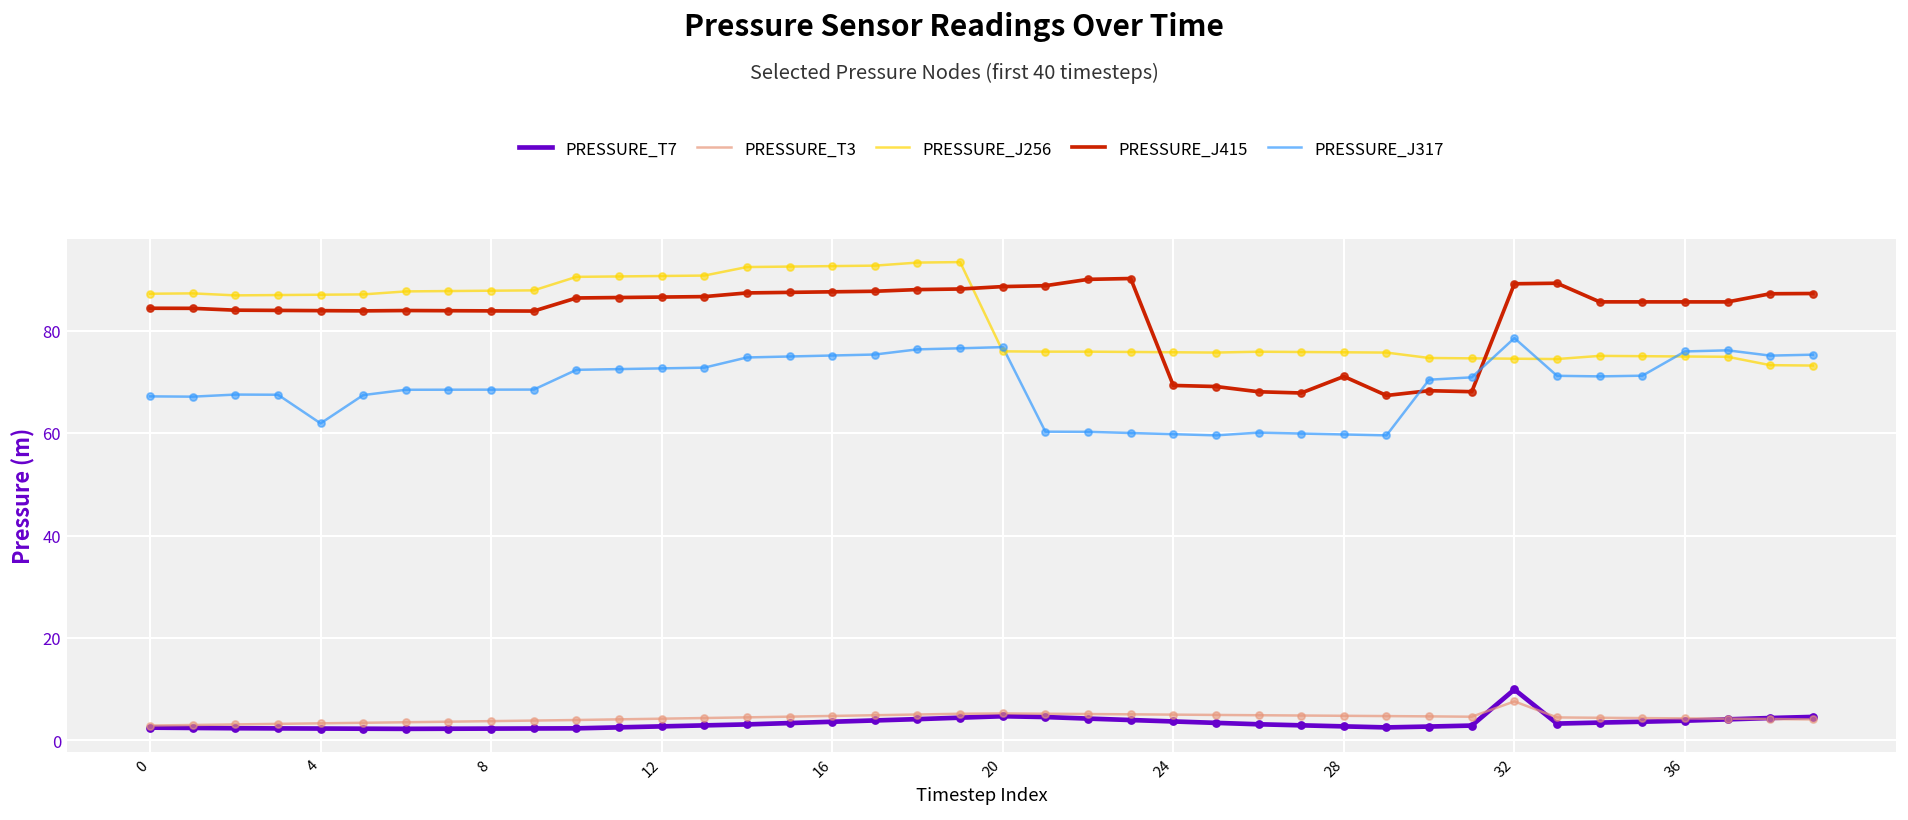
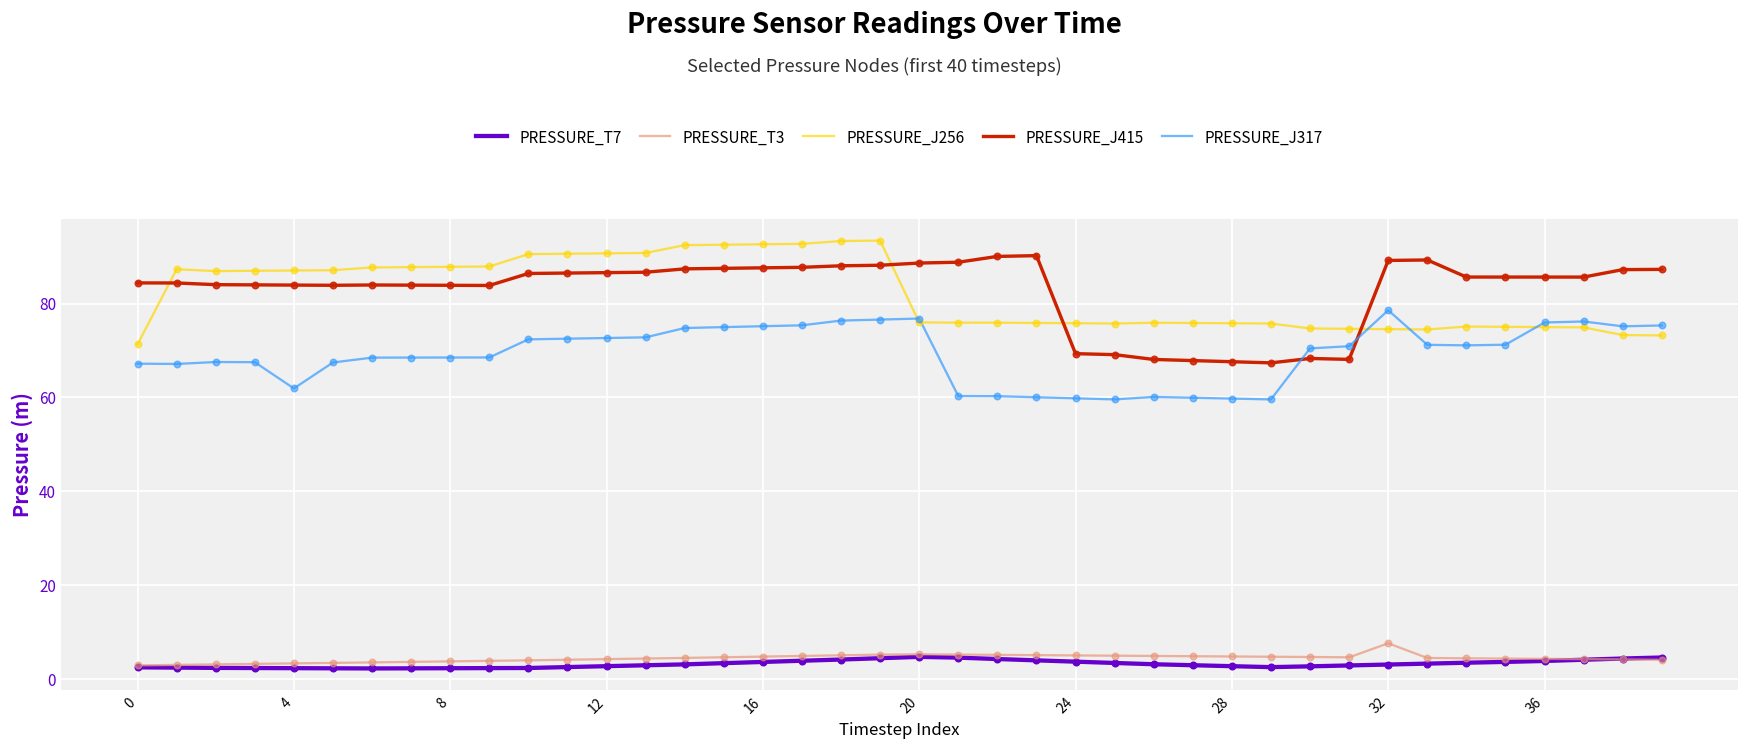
PRESSURE_J256, 0: 87 -> 71
PRESSURE_J415, 28: 71 -> 68
PRESSURE_T7, 32: 10 -> 3
